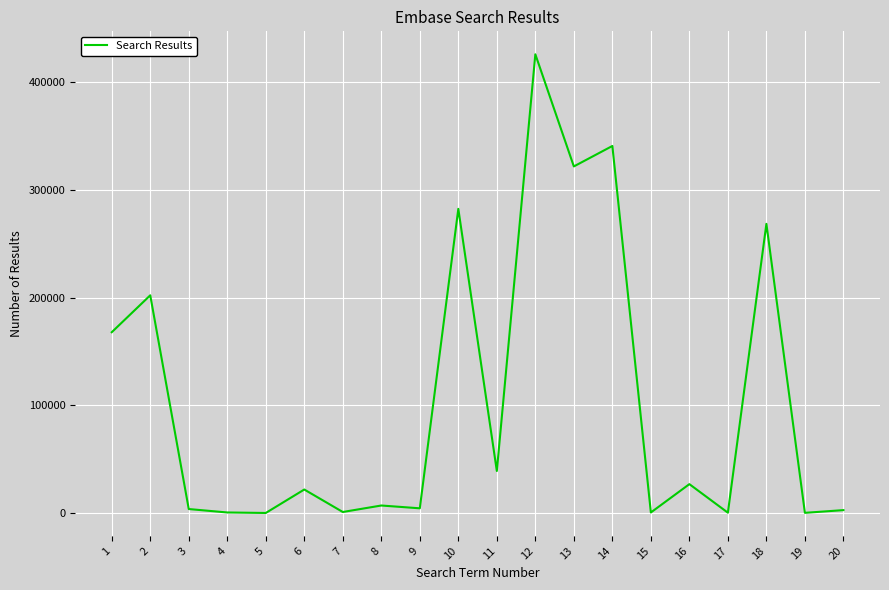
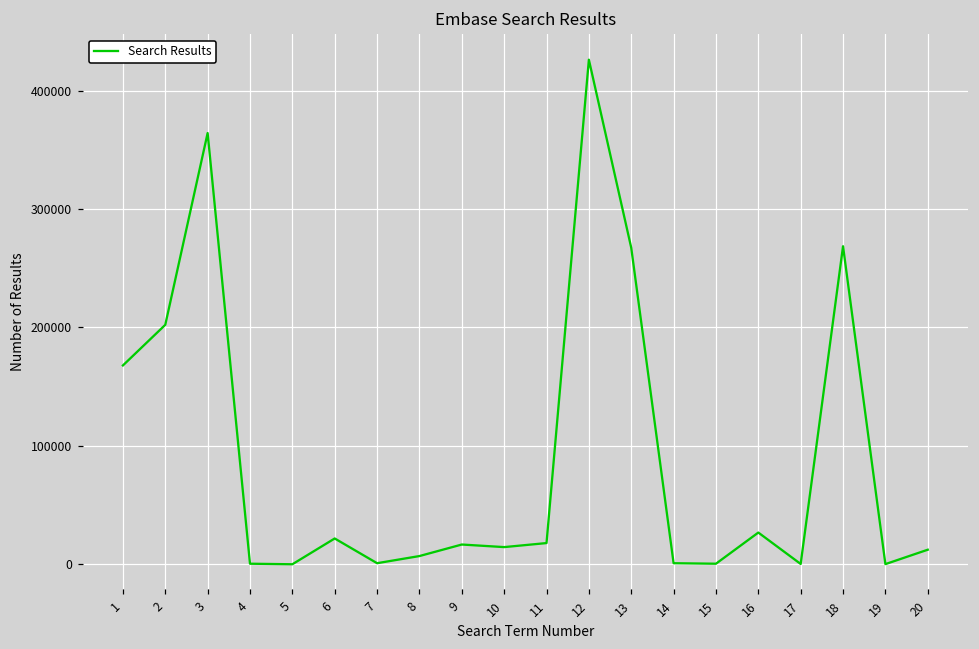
3: 4000 -> 364000
9: 4000 -> 17000
10: 283000 -> 15000
11: 39000 -> 18000
13: 322000 -> 267000
14: 341000 -> 1000
20: 3000 -> 12000
